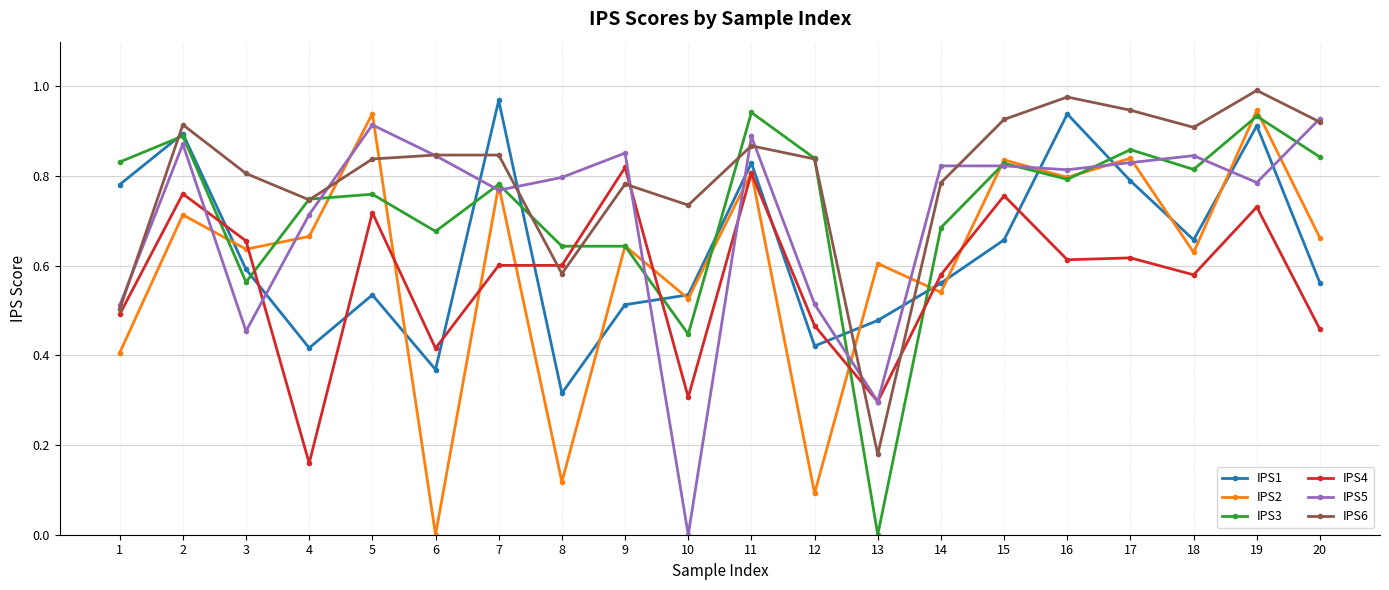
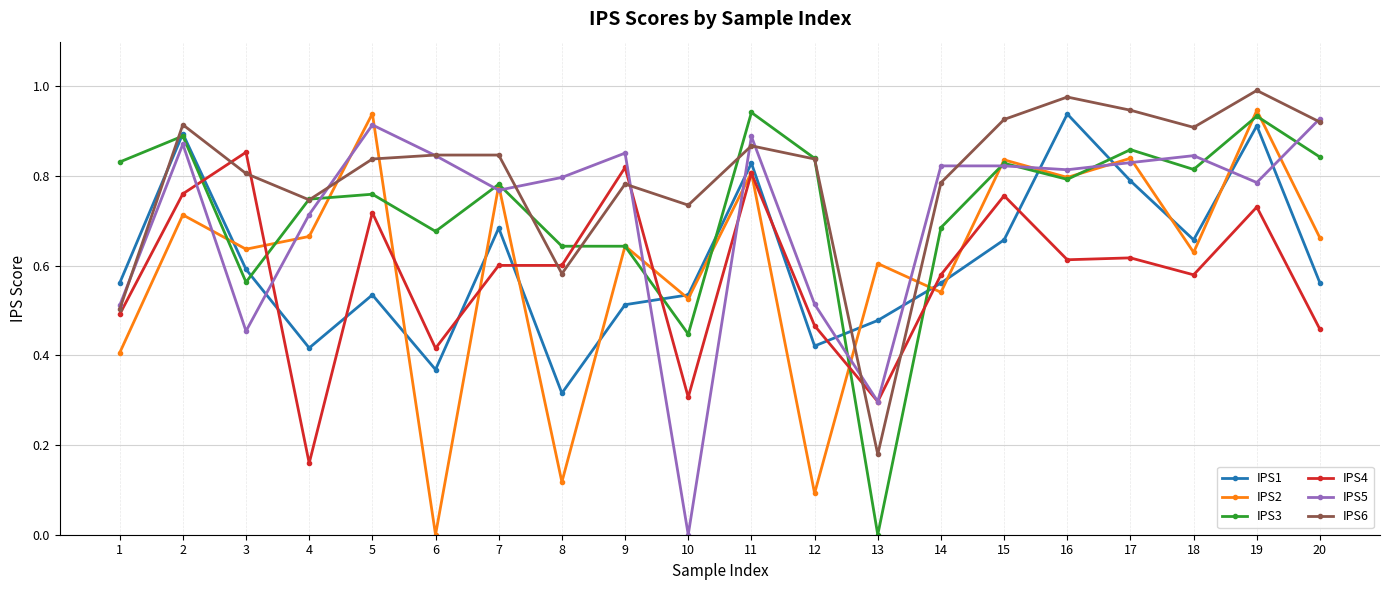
IPS1, 1: 0.78 -> 0.56
IPS4, 3: 0.66 -> 0.85
IPS1, 7: 0.97 -> 0.68
